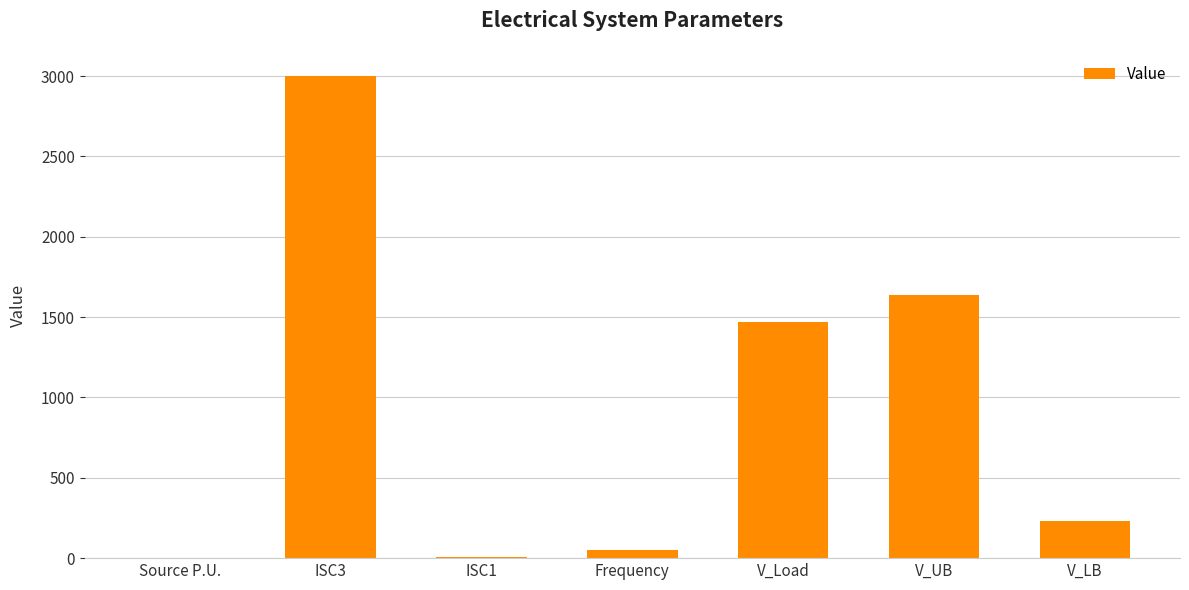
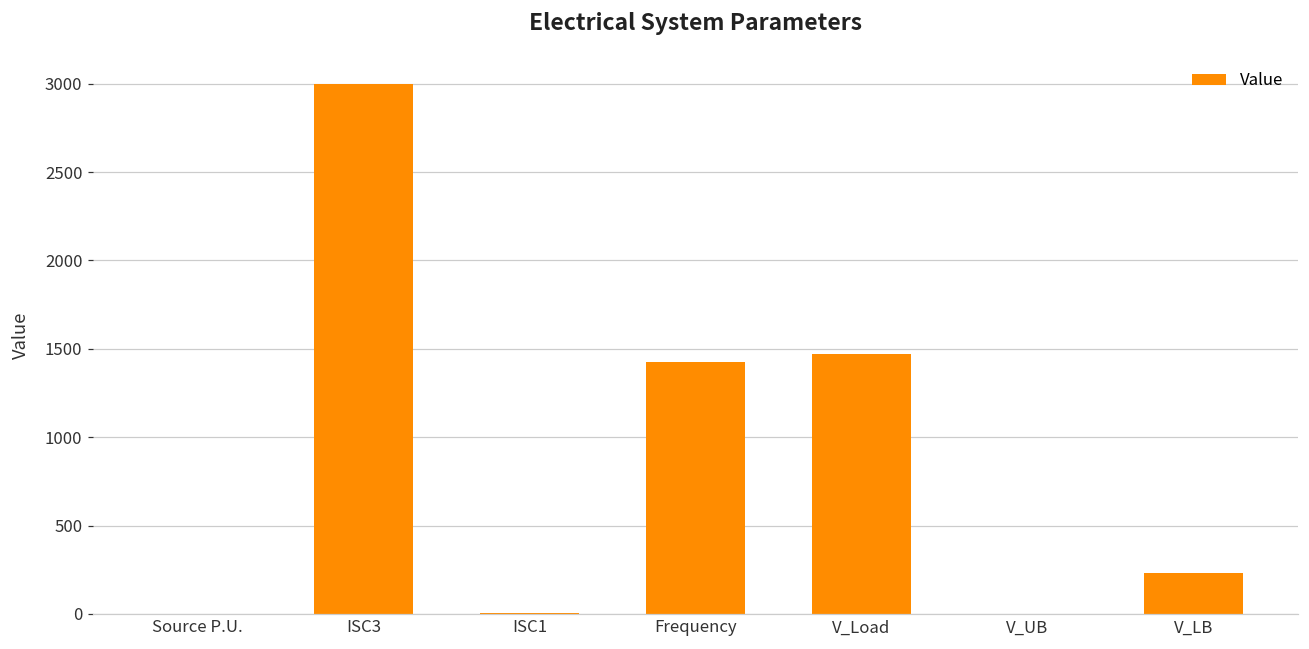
Frequency: 50 -> 1420
V_UB: 1640 -> 0
